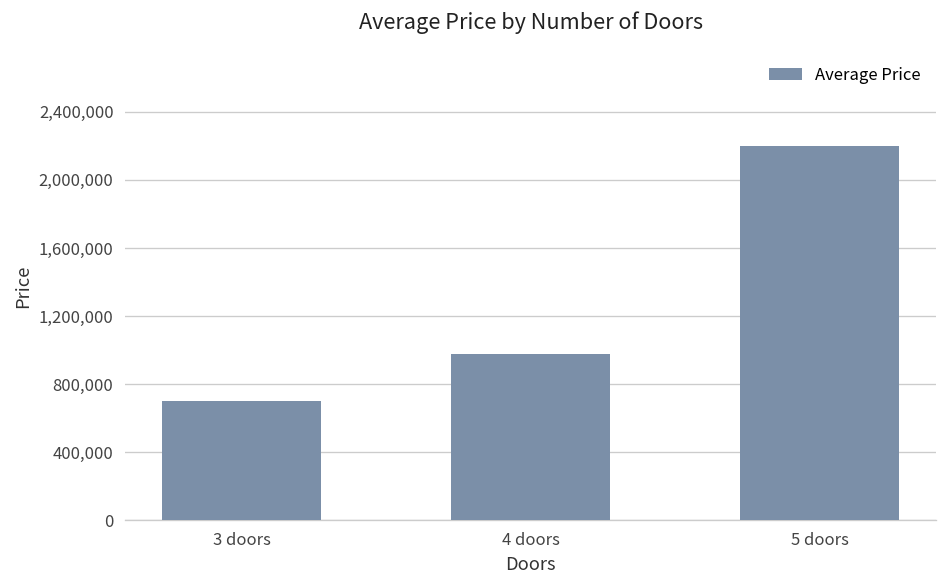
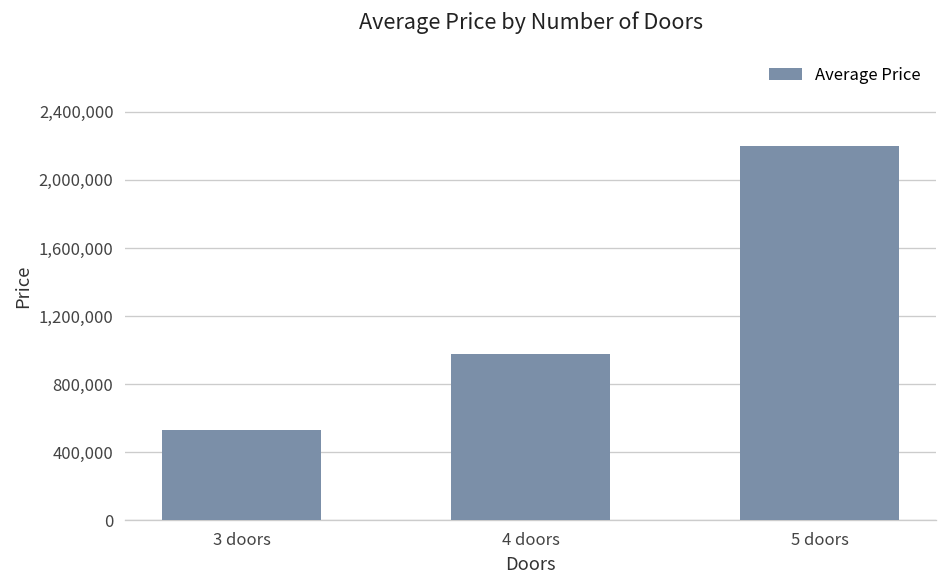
3 doors: 700,000 -> 530,000
